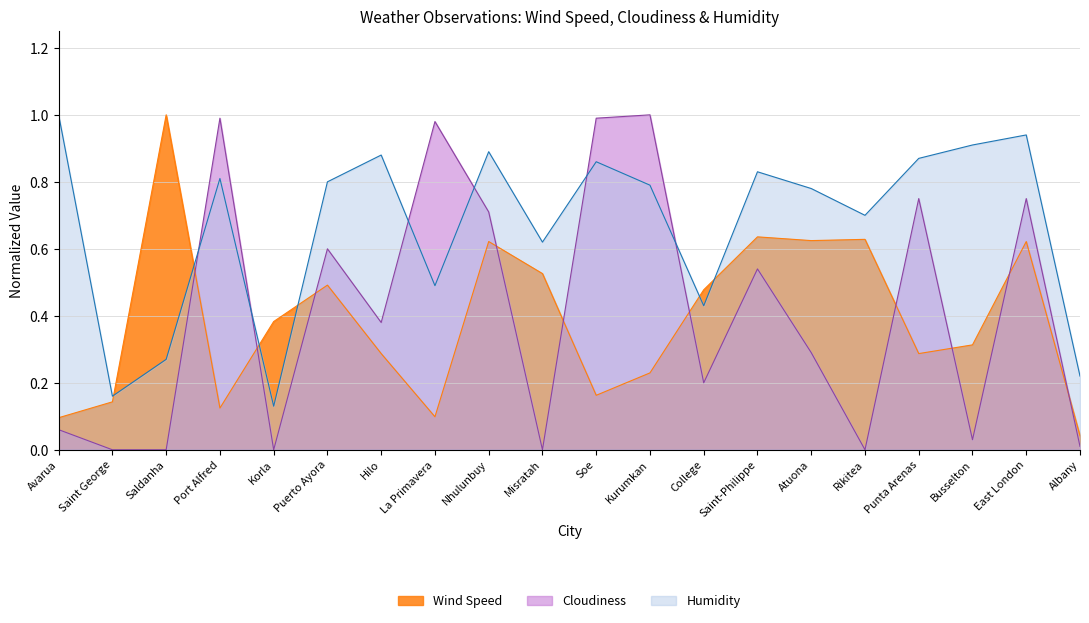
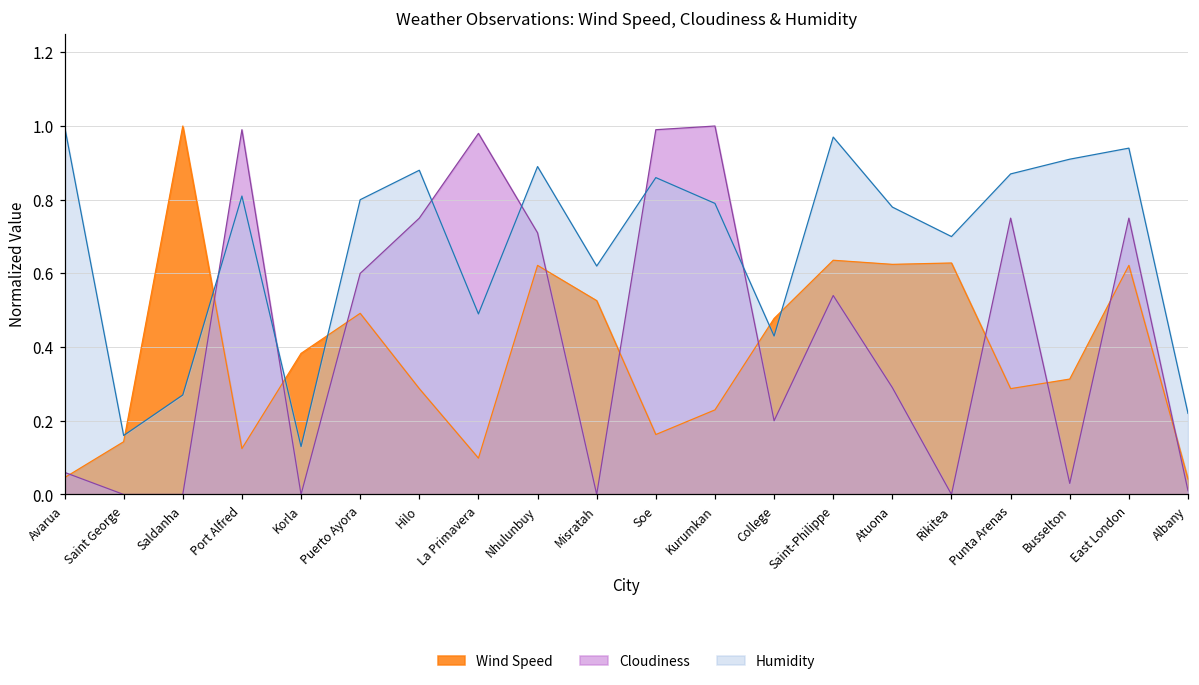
Wind Speed, Avarua: 0.10 -> 0.05
Cloudiness, Hilo: 0.38 -> 0.75
Humidity, Saint-Philippe: 0.83 -> 0.97
